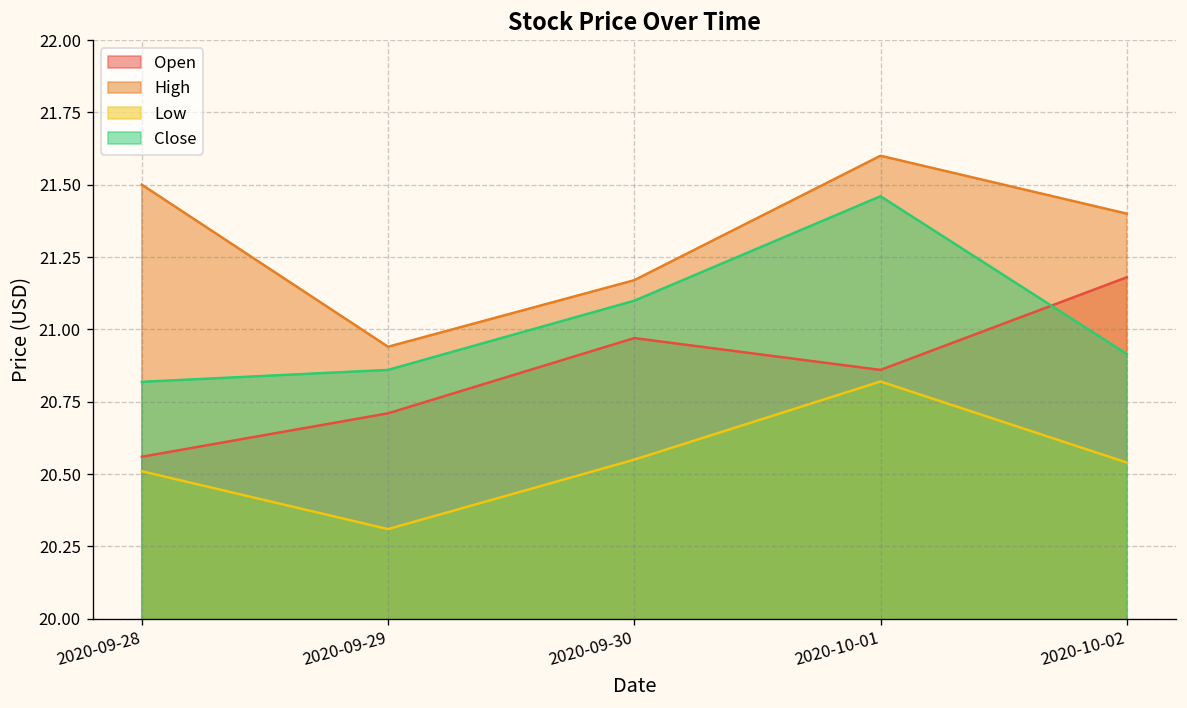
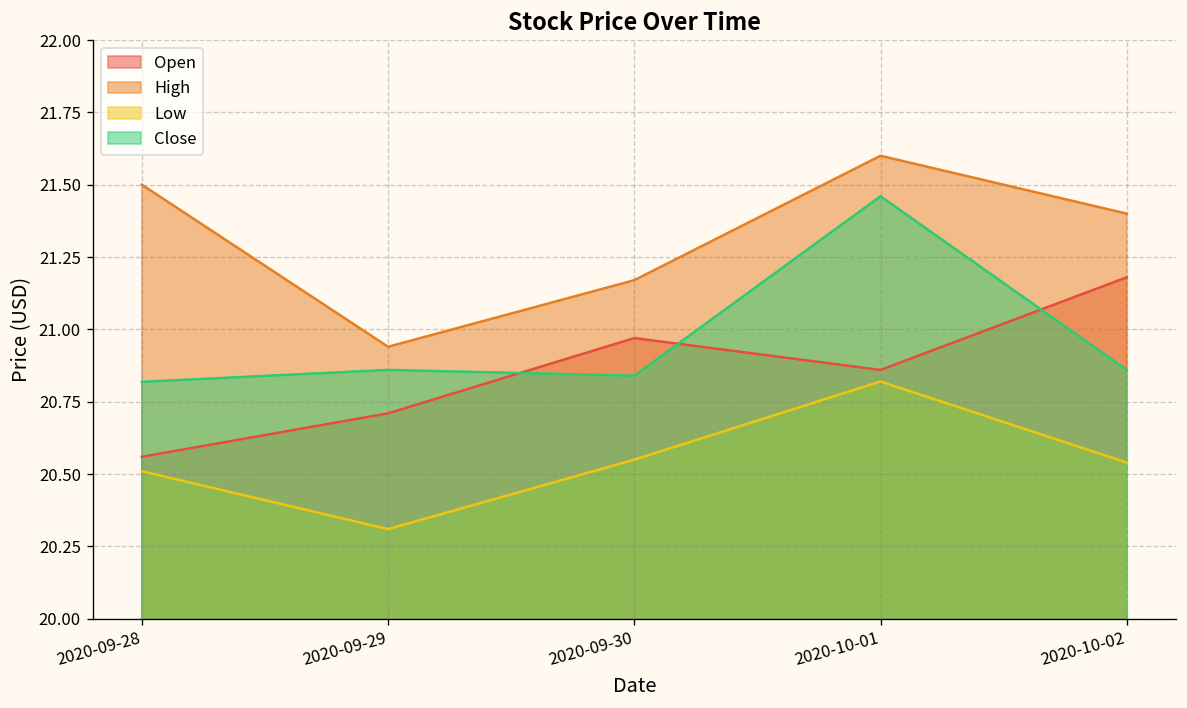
Close, 2020-09-30: 21.10 -> 20.84
Close, 2020-10-02: 20.92 -> 20.86
